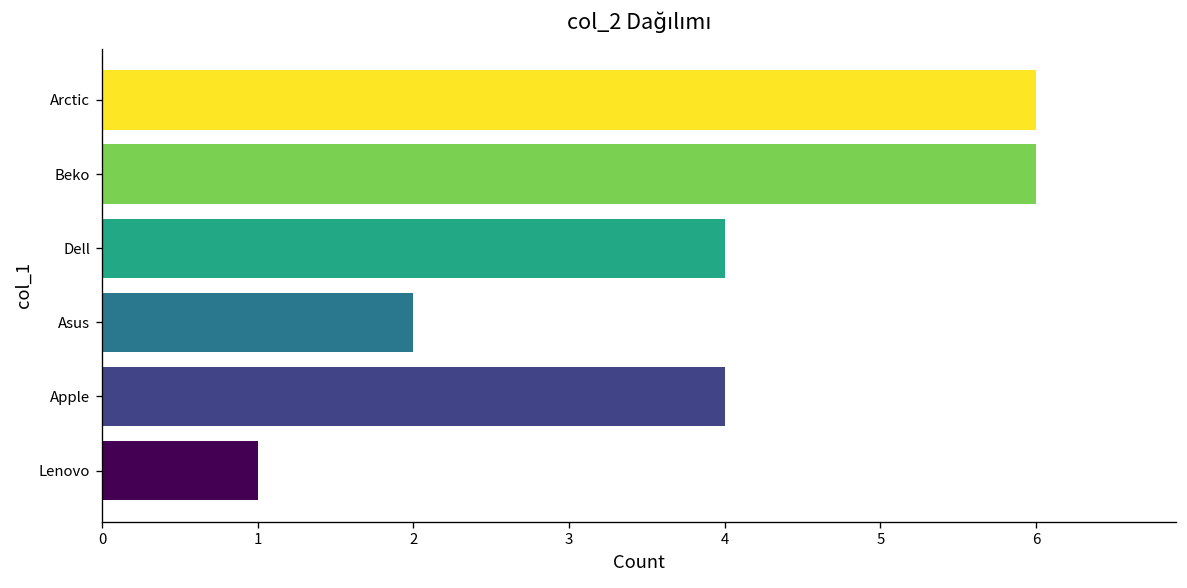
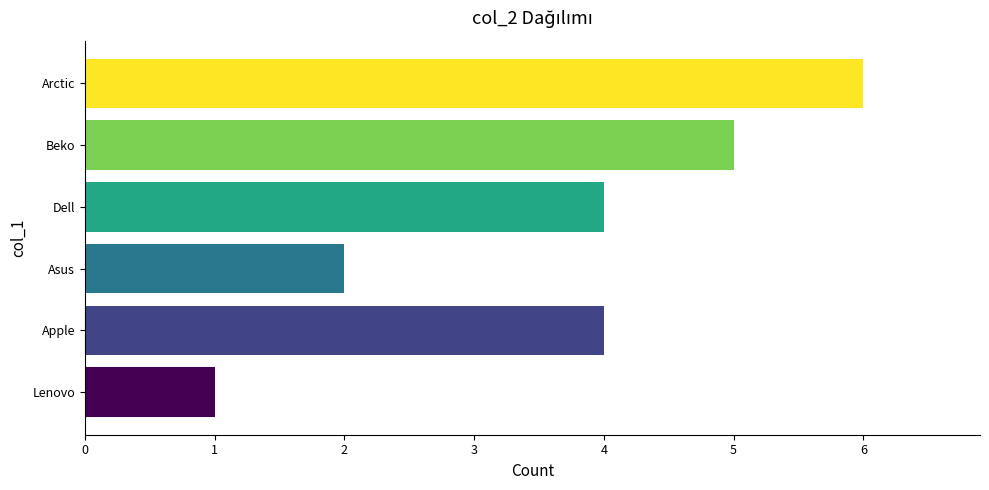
Beko: 6 -> 5
